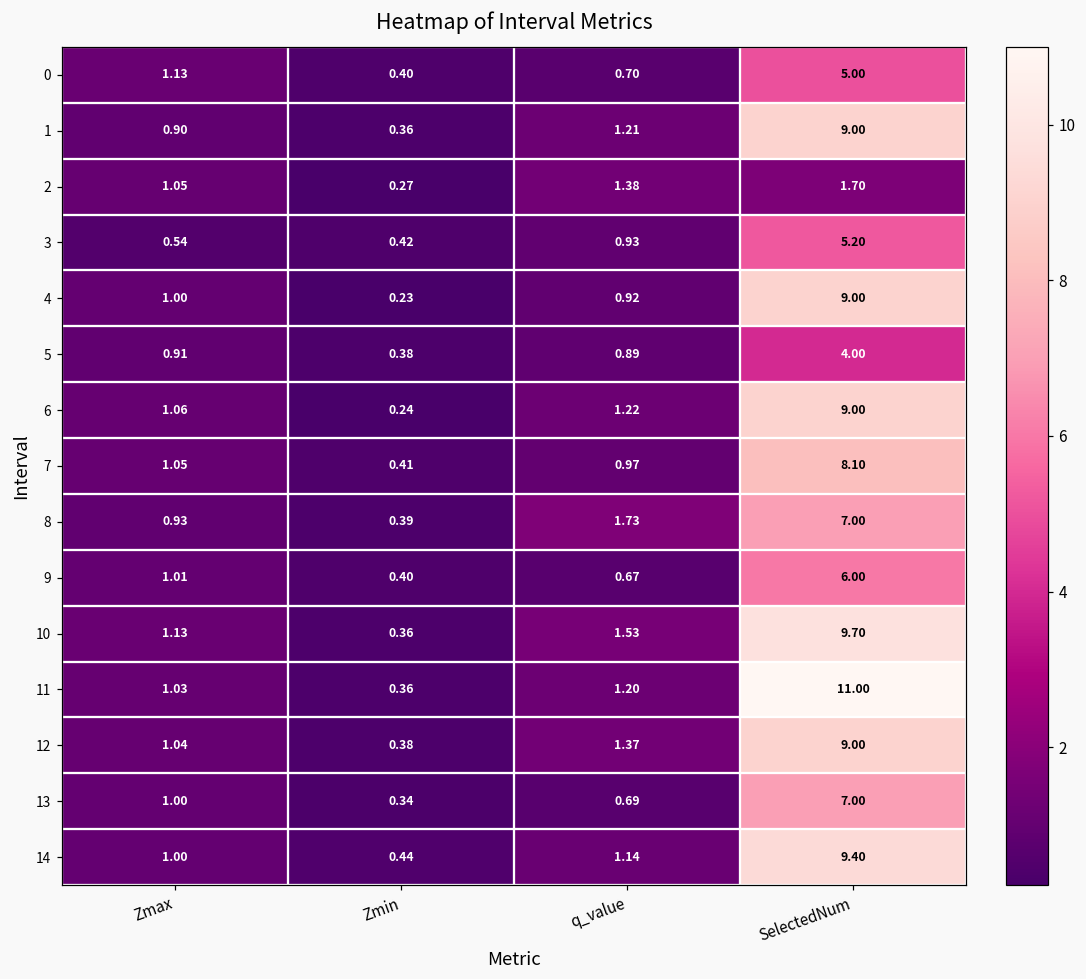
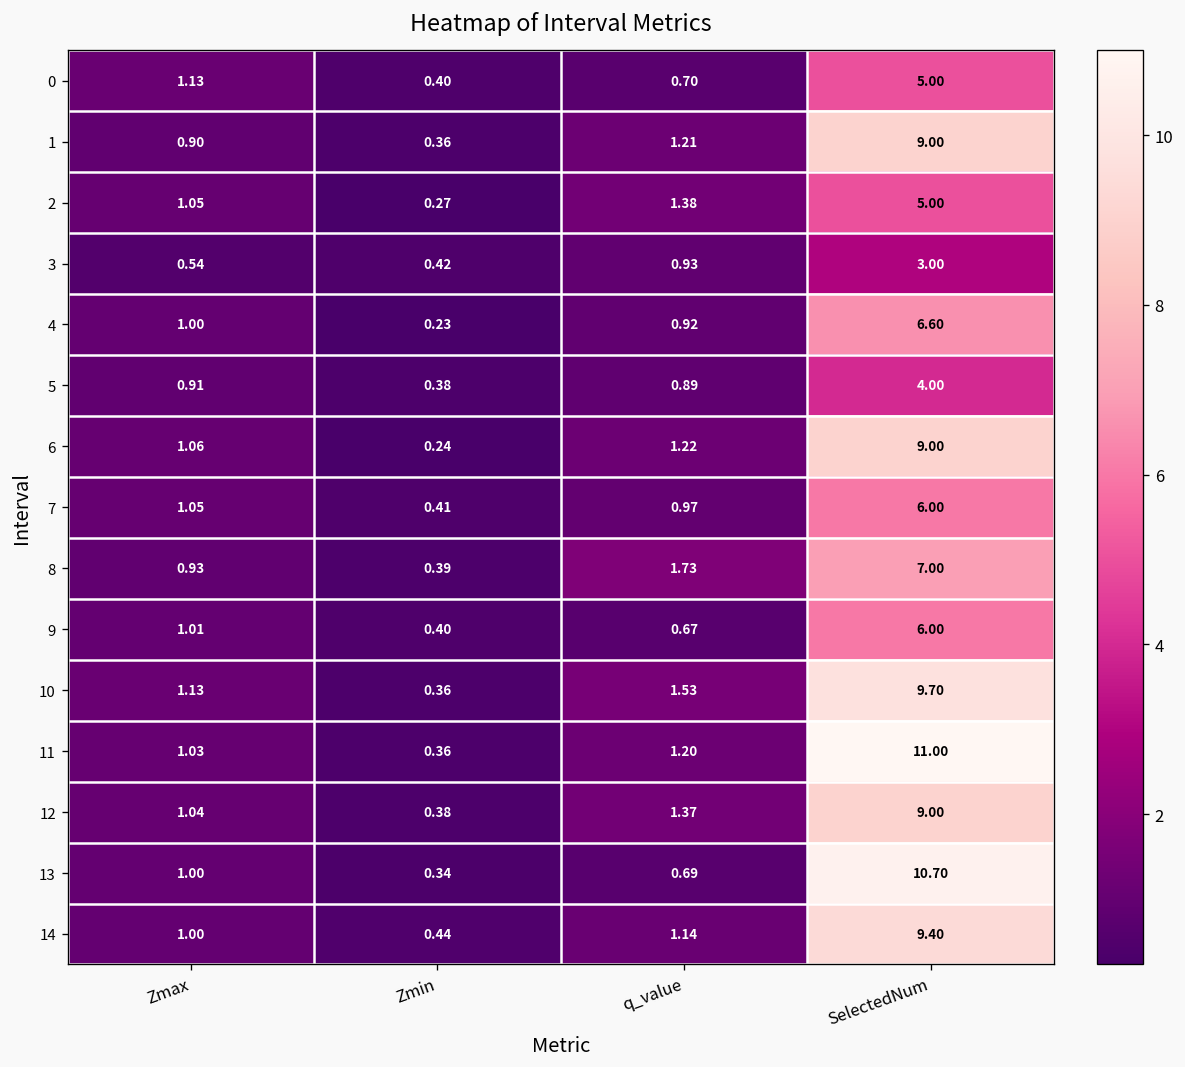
2, SelectedNum: 1.70 -> 5.00
3, SelectedNum: 5.20 -> 3.00
4, SelectedNum: 9.00 -> 6.60
7, SelectedNum: 8.10 -> 6.00
13, SelectedNum: 7.00 -> 10.70
